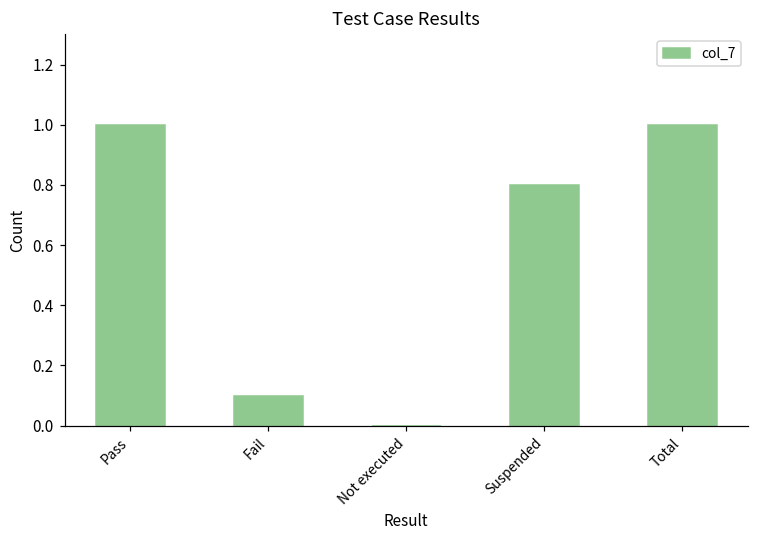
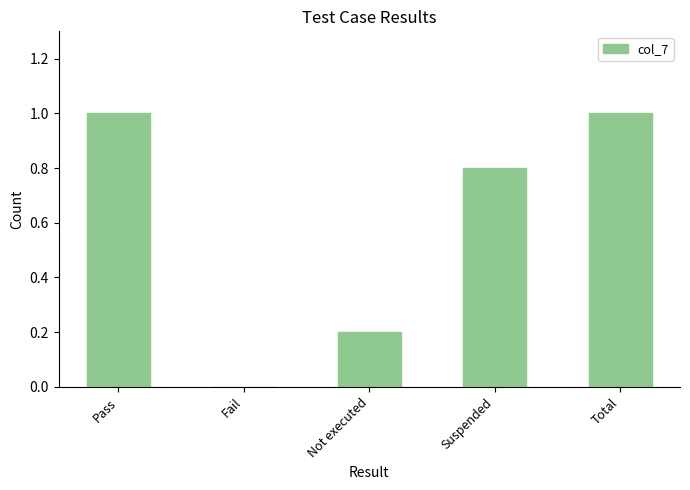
Fail: 0.1 -> 0.0
Not executed: 0.0 -> 0.2
